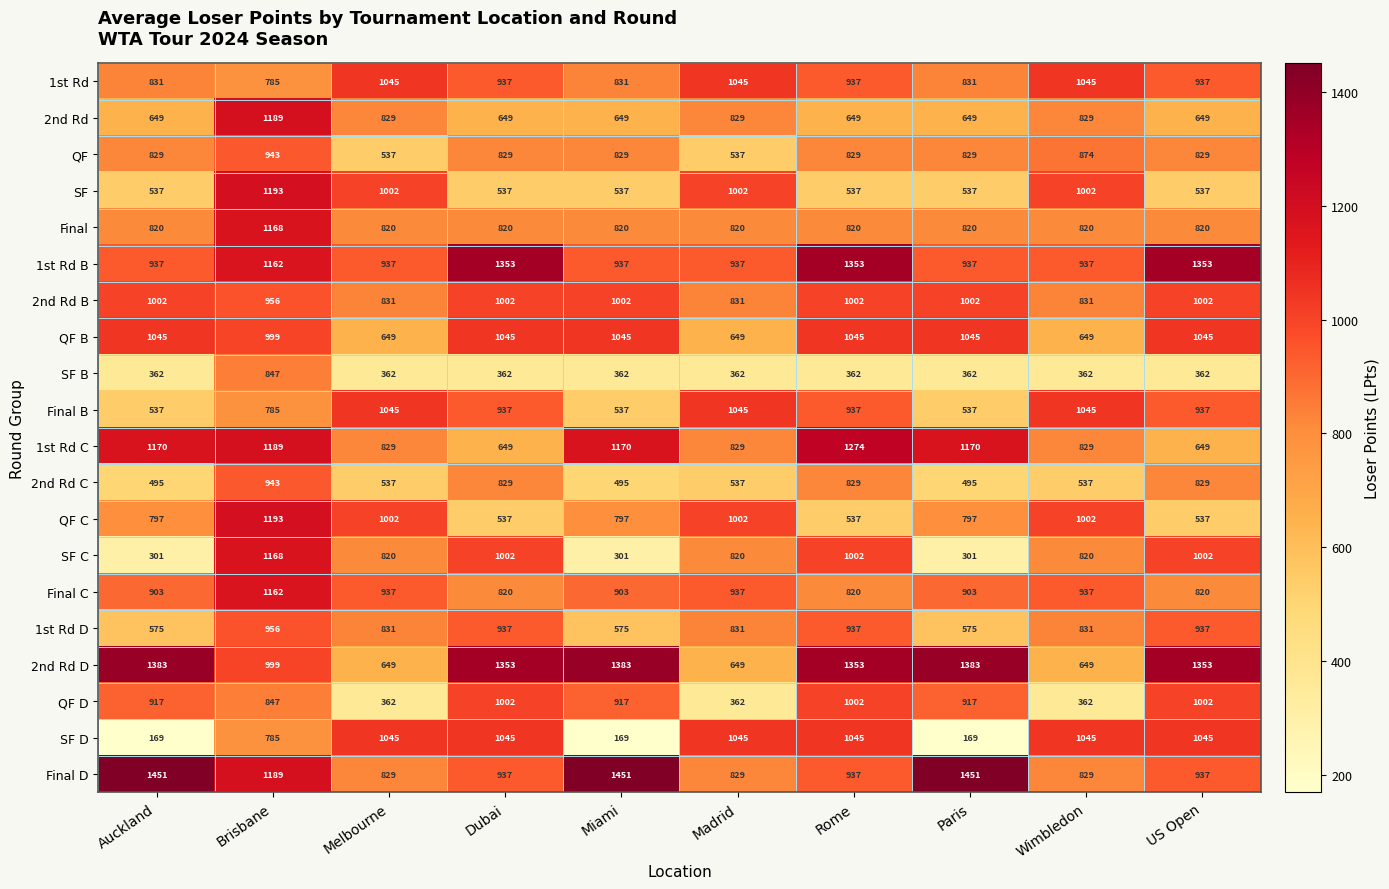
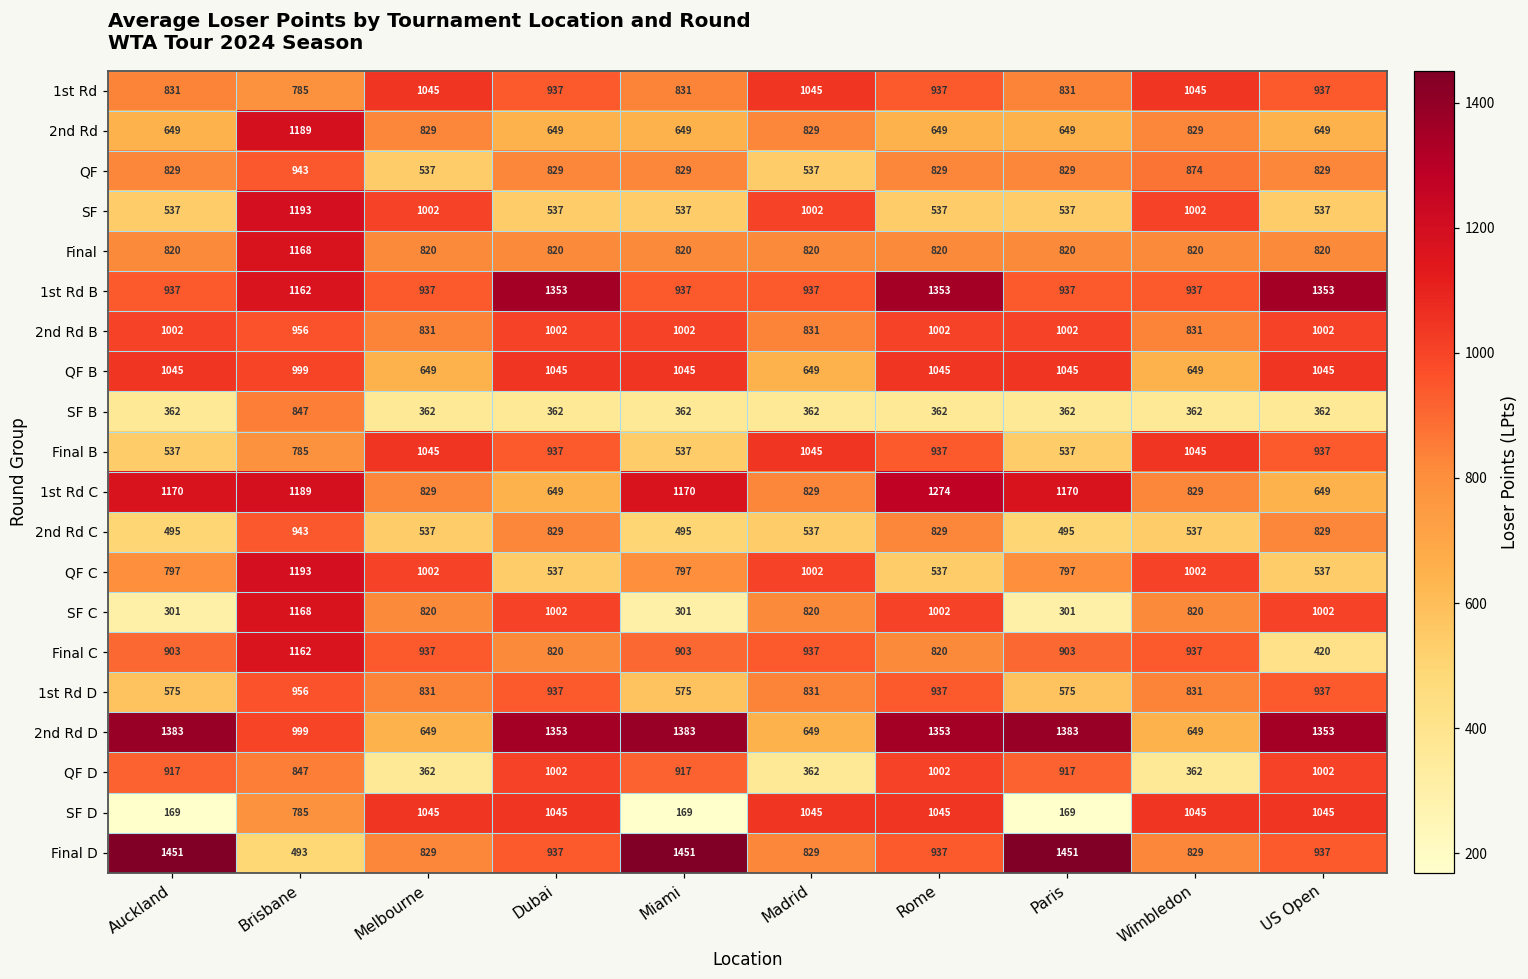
Final C, US Open: 820 -> 420
Final D, Brisbane: 1189 -> 493
